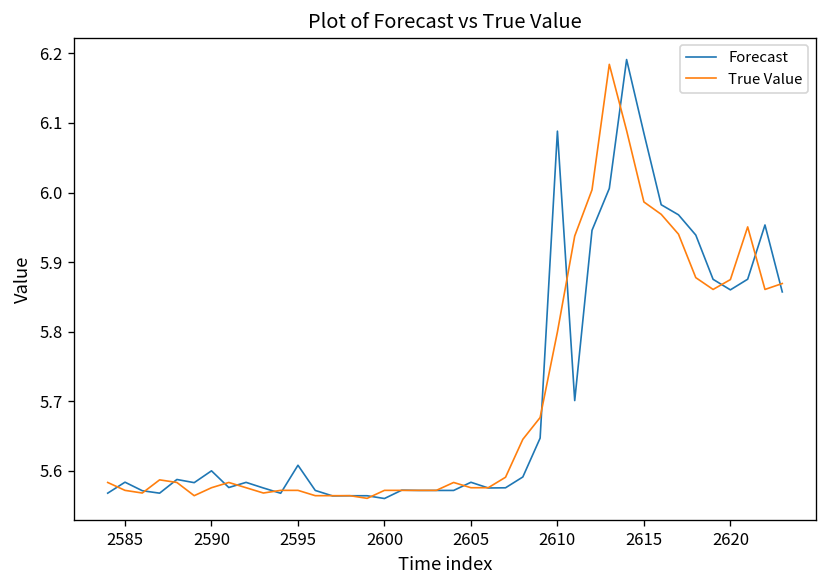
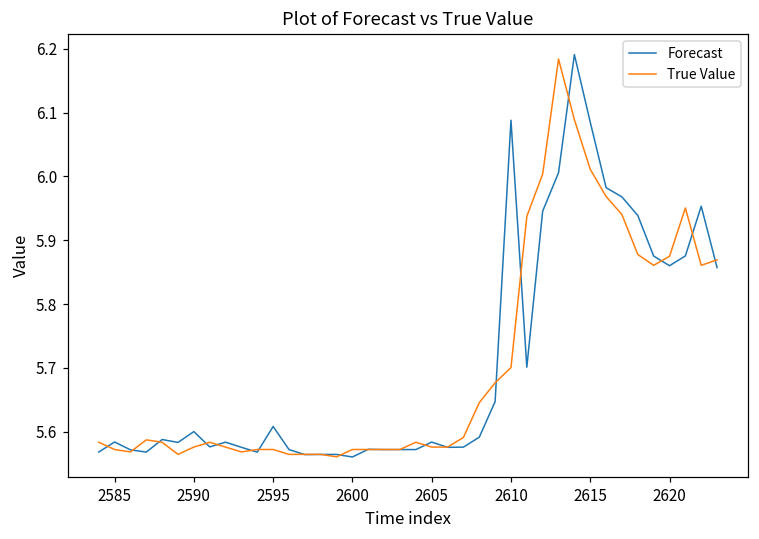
True Value, 2610: 5.80 -> 5.70
True Value, 2615: 5.99 -> 6.01
